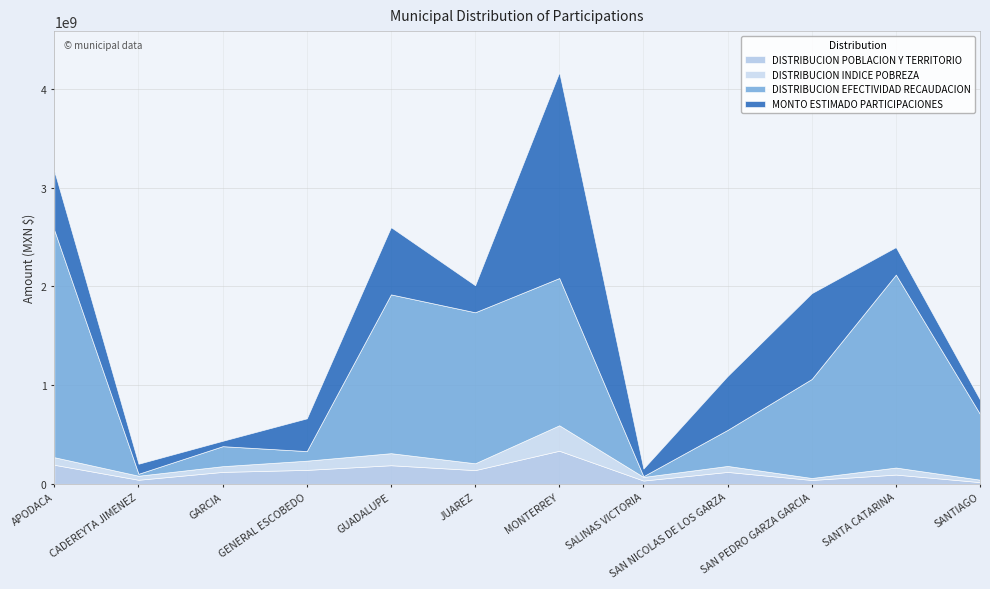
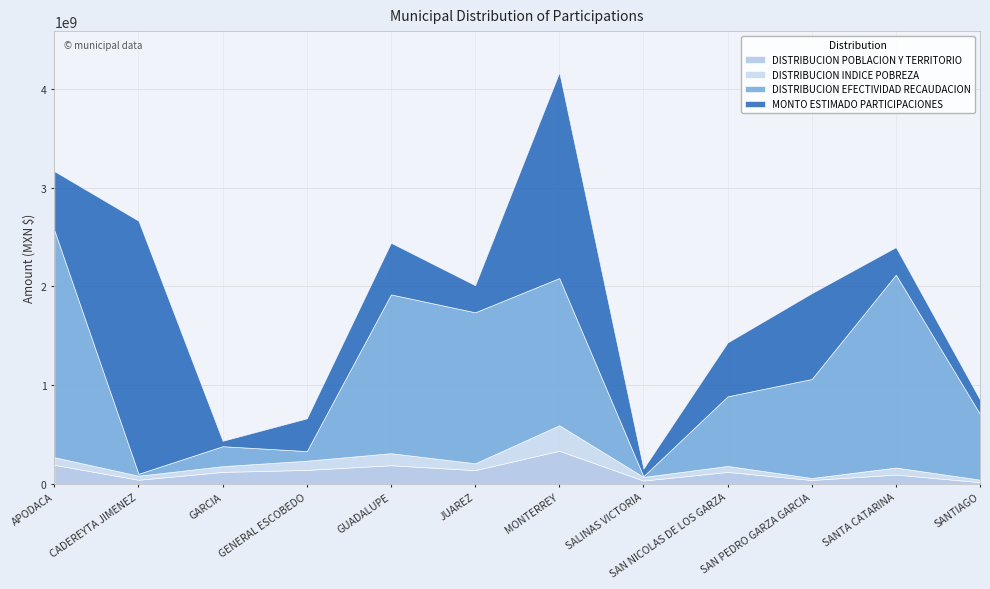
MONTO ESTIMADO PARTICIPACIONES, CADEREYTA JIMENEZ: 100000000 -> 2600000000
MONTO ESTIMADO PARTICIPACIONES, GUADALUPE: 700000000 -> 500000000
DISTRIBUCION EFECTIVIDAD RECAUDACION, SAN NICOLAS DE LOS GARZA: 400000000 -> 700000000
